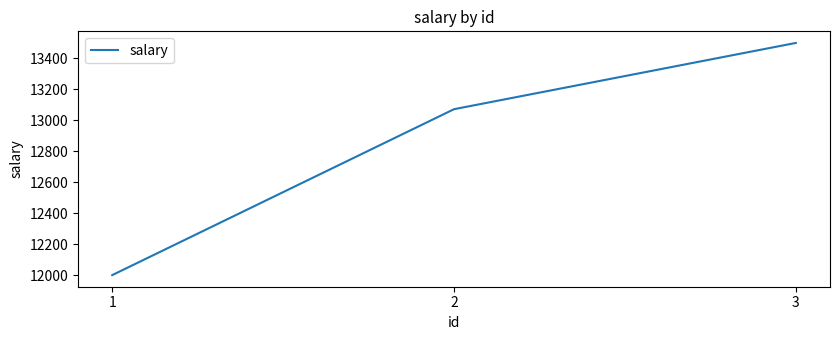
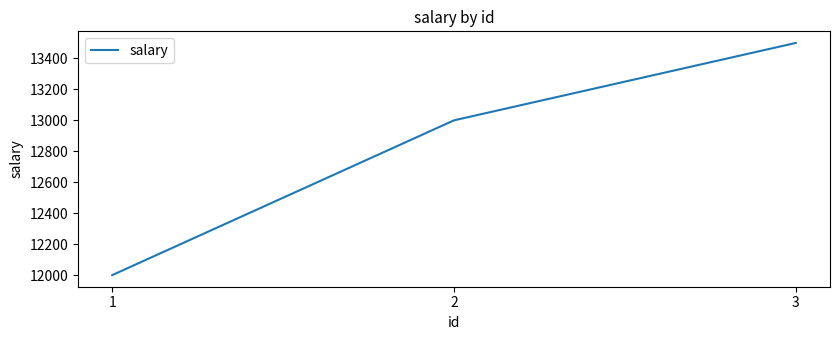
2: 13070 -> 13000
